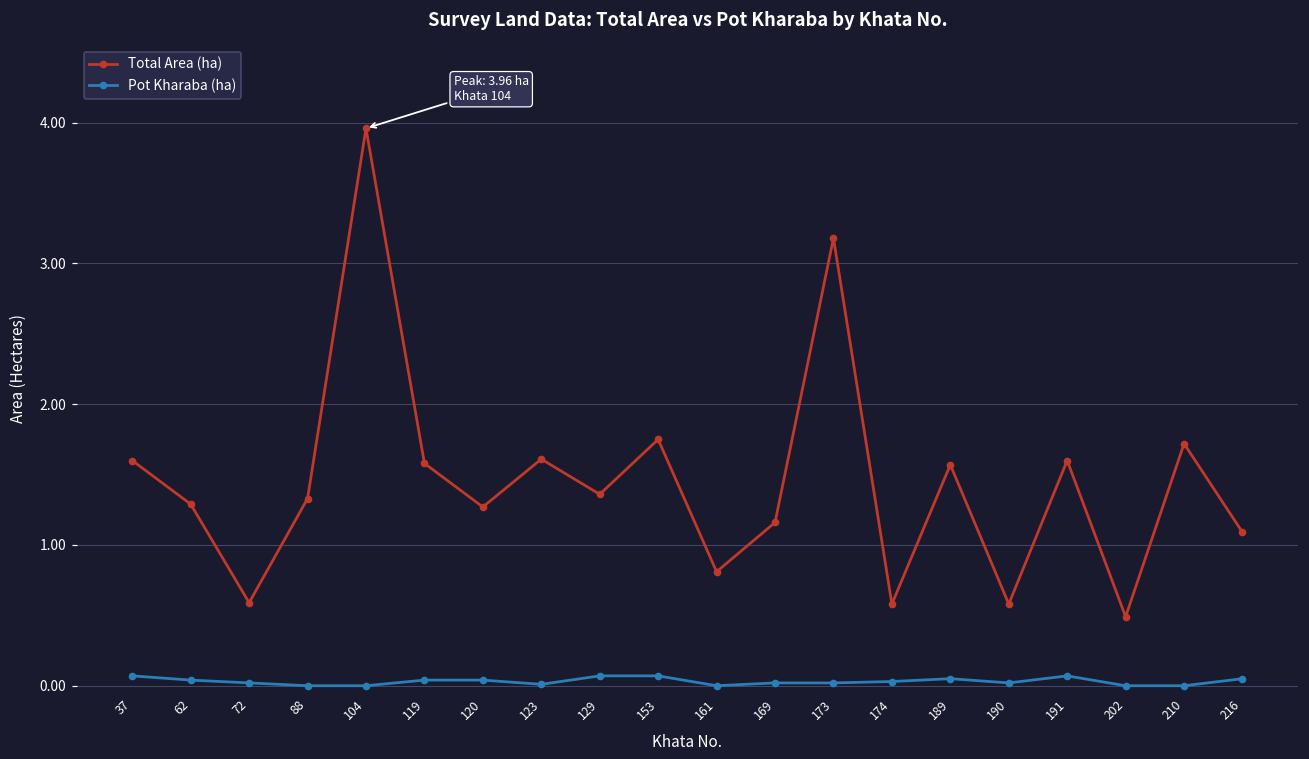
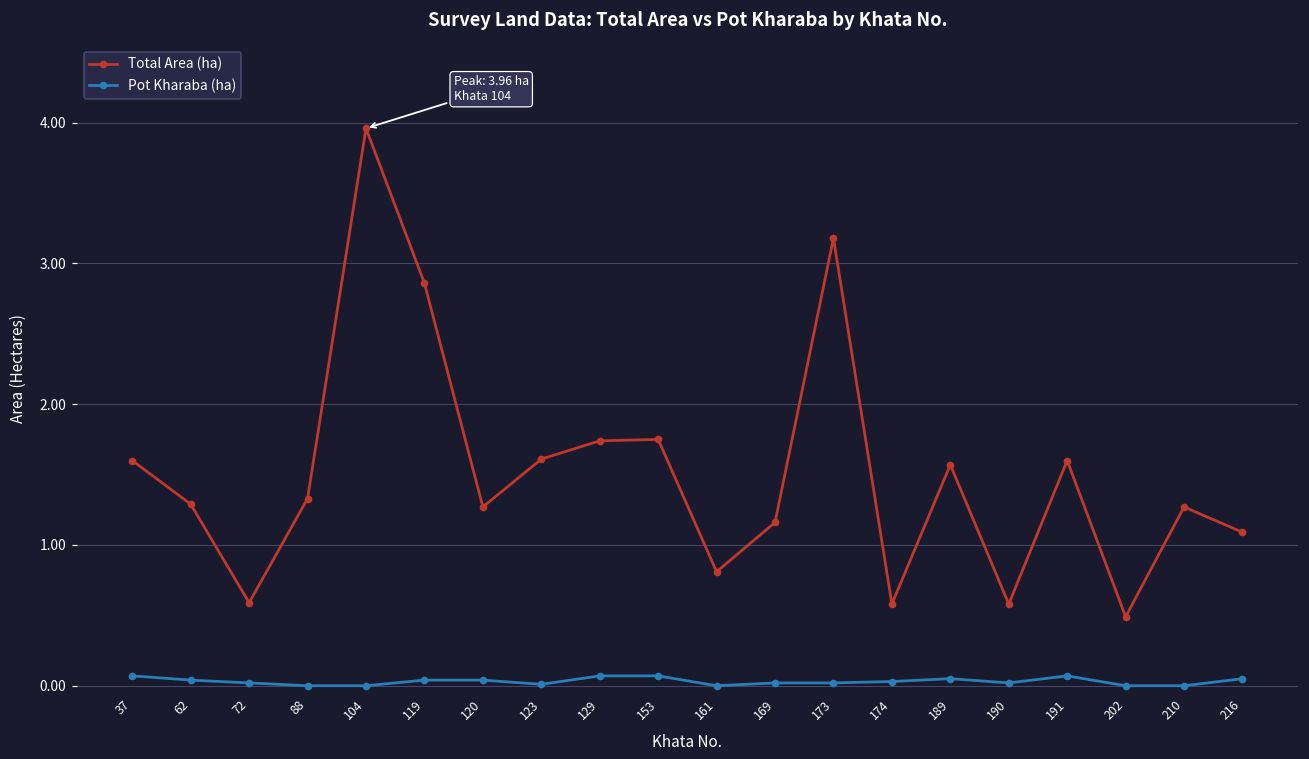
Total Area (ha), 119: 1.58 -> 2.86
Total Area (ha), 129: 1.36 -> 1.74
Total Area (ha), 210: 1.72 -> 1.27
